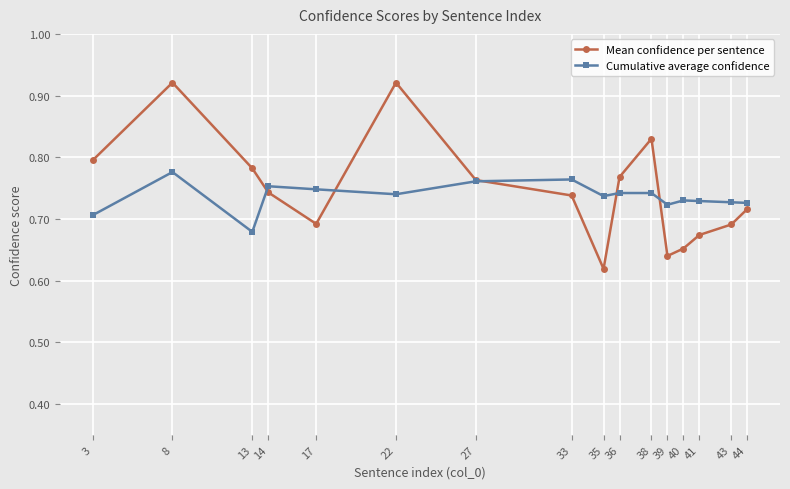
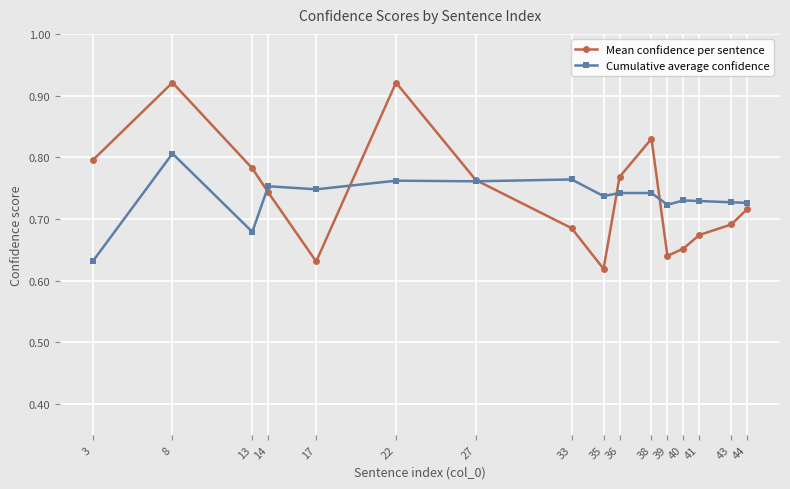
Cumulative average confidence, 3: 0.71 -> 0.63
Cumulative average confidence, 8: 0.78 -> 0.81
Mean confidence per sentence, 17: 0.69 -> 0.63
Cumulative average confidence, 22: 0.74 -> 0.76
Mean confidence per sentence, 33: 0.74 -> 0.69
